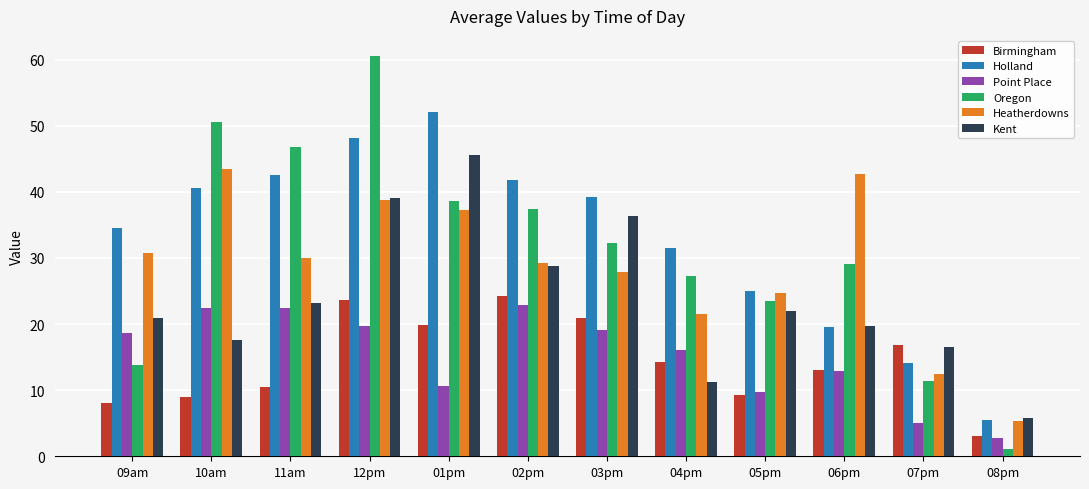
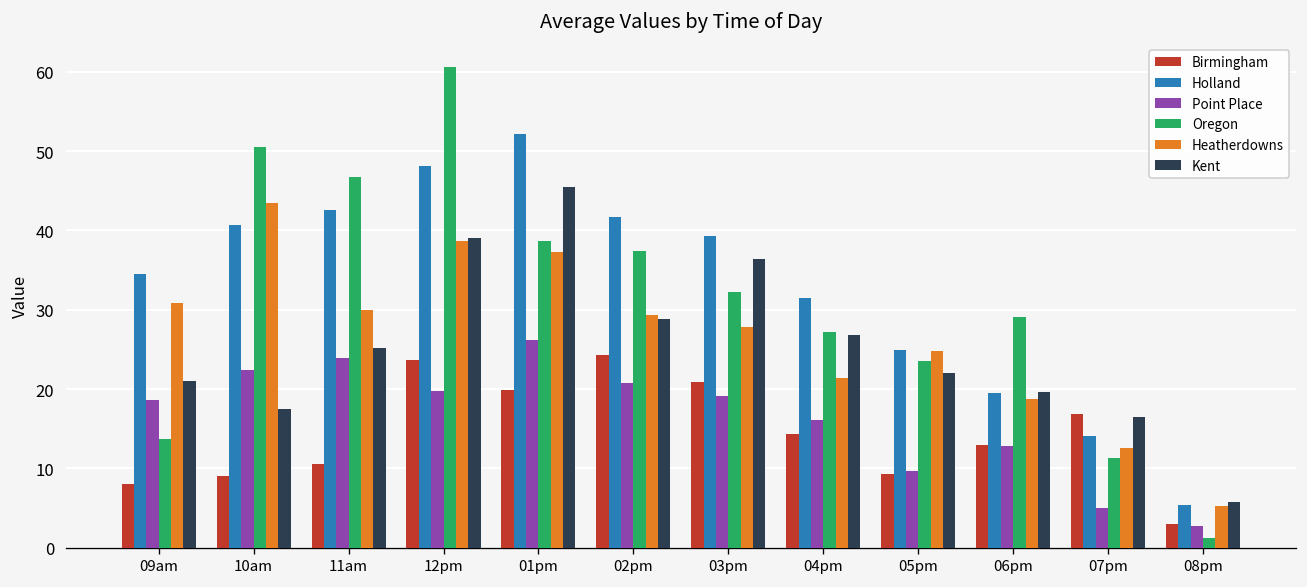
Point Place, 11am: 22 -> 24
Kent, 11am: 23 -> 25
Point Place, 01pm: 11 -> 26
Point Place, 02pm: 23 -> 21
Kent, 04pm: 11 -> 27
Heatherdowns, 06pm: 43 -> 19
